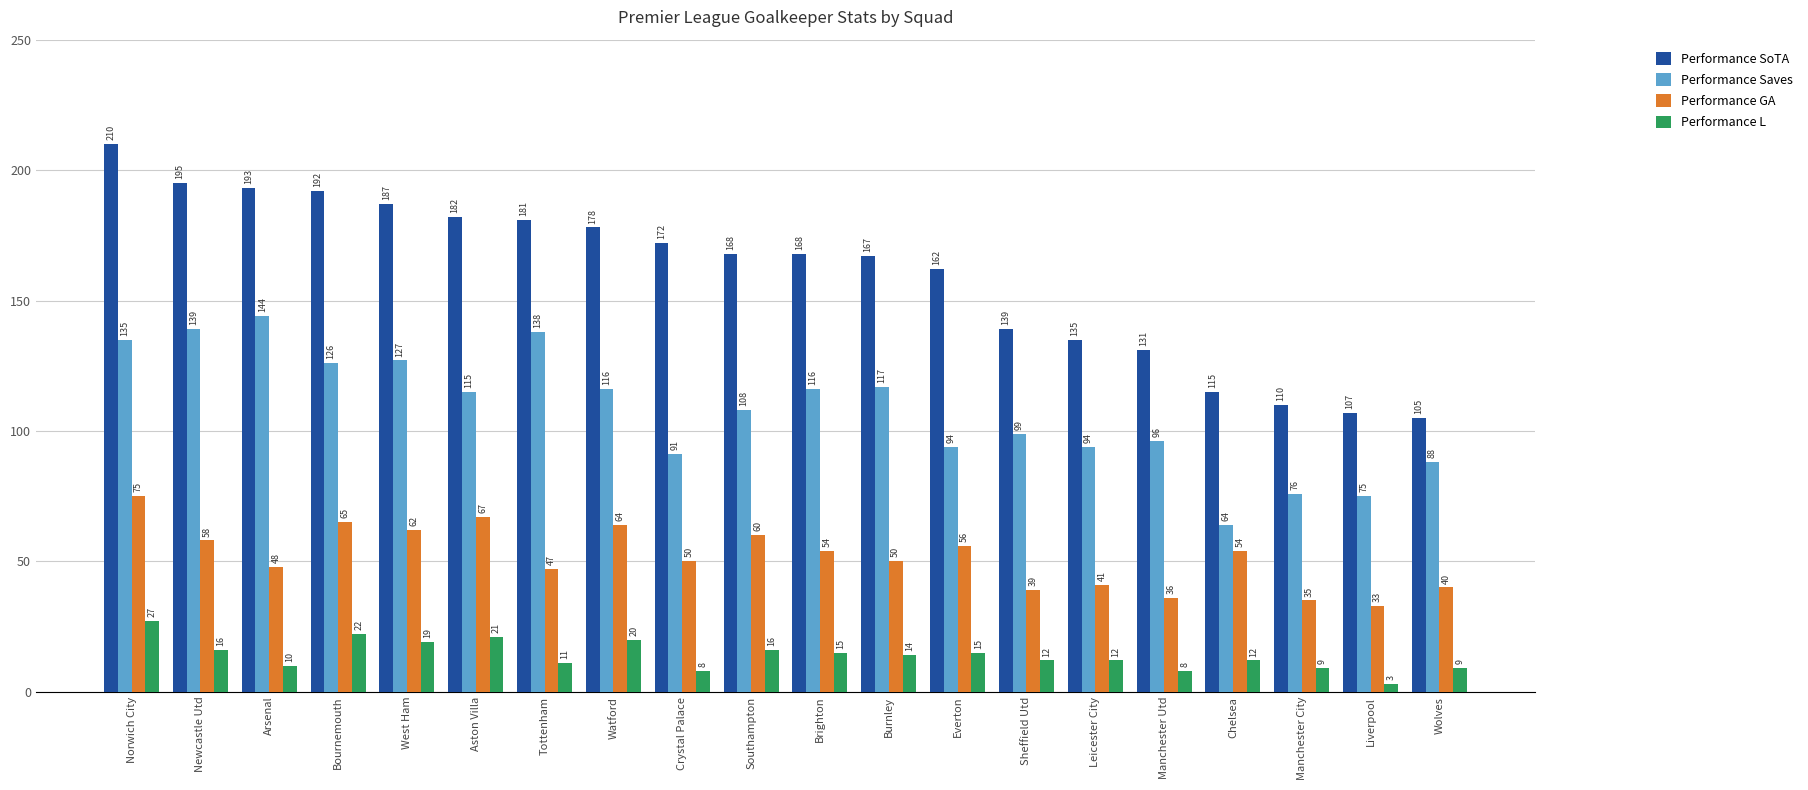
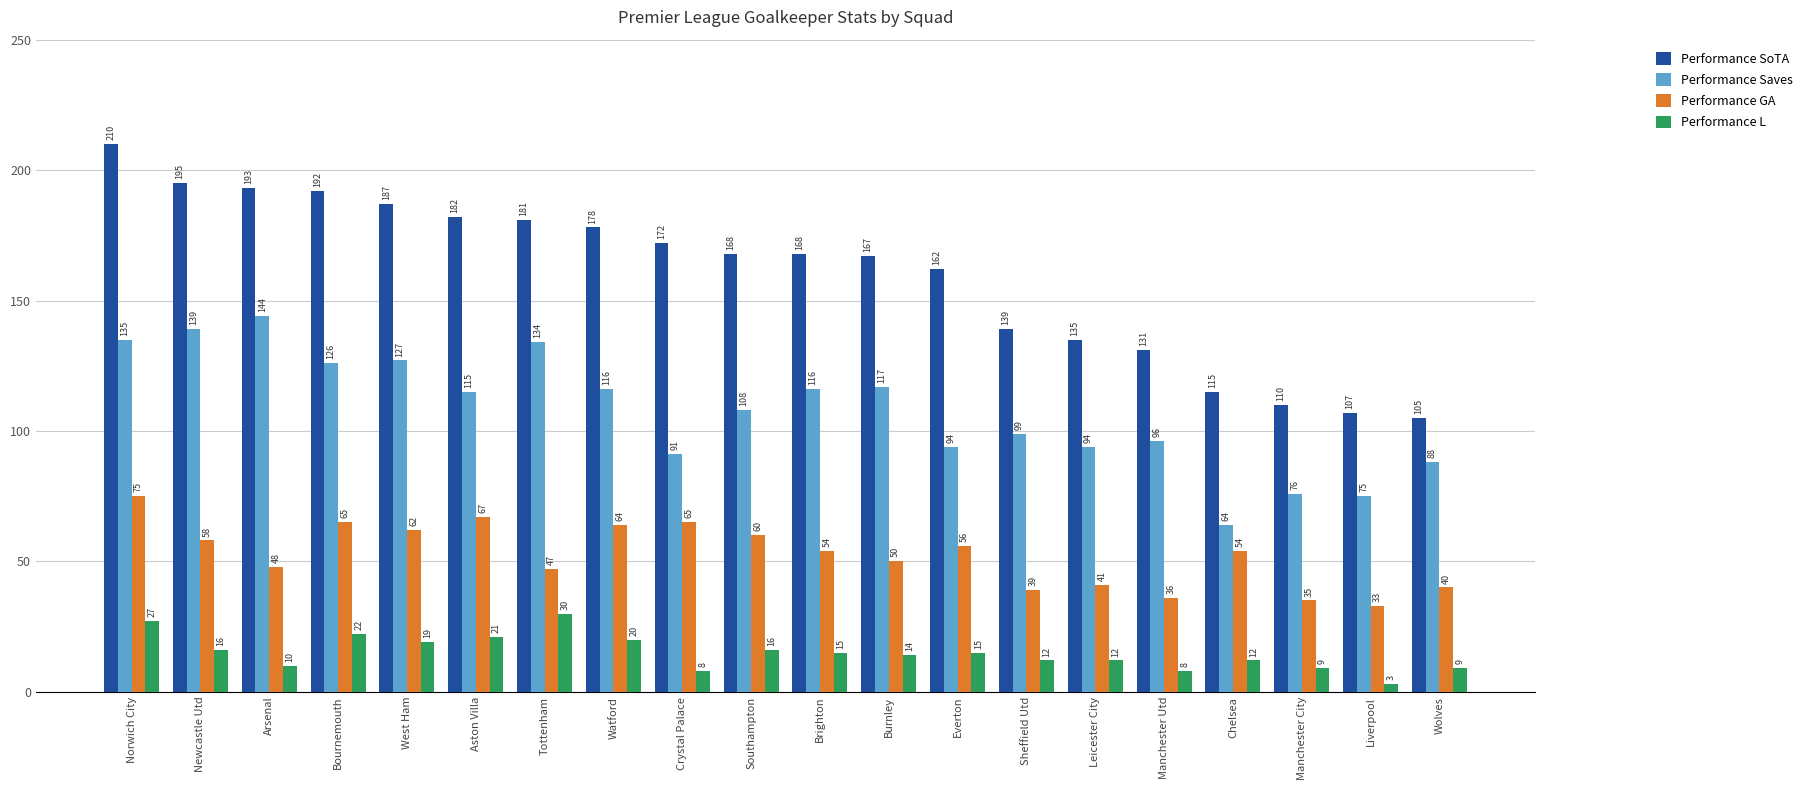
Performance Saves, Tottenham: 138 -> 134
Performance L, Tottenham: 11 -> 30
Performance GA, Crystal Palace: 50 -> 65
